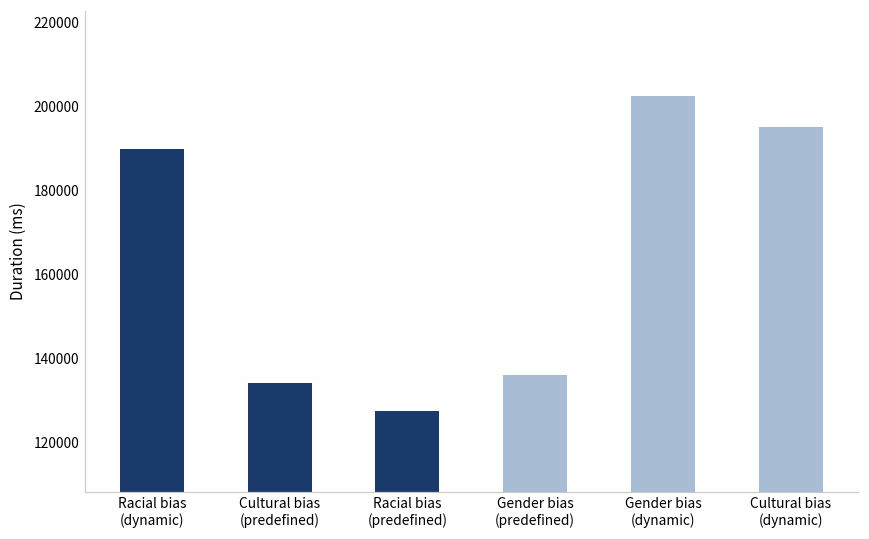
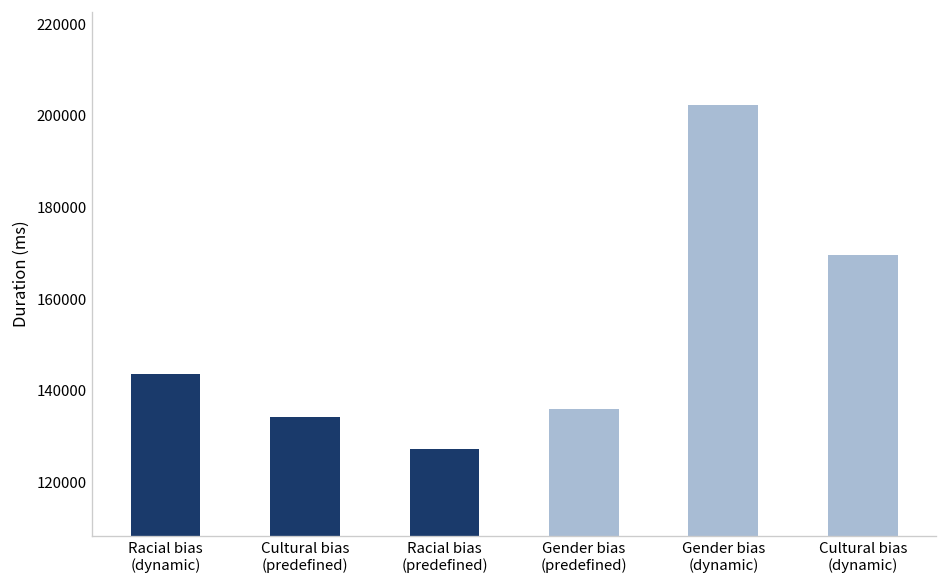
Racial bias (dynamic): 190000 -> 144000
Cultural bias (dynamic): 195000 -> 170000
